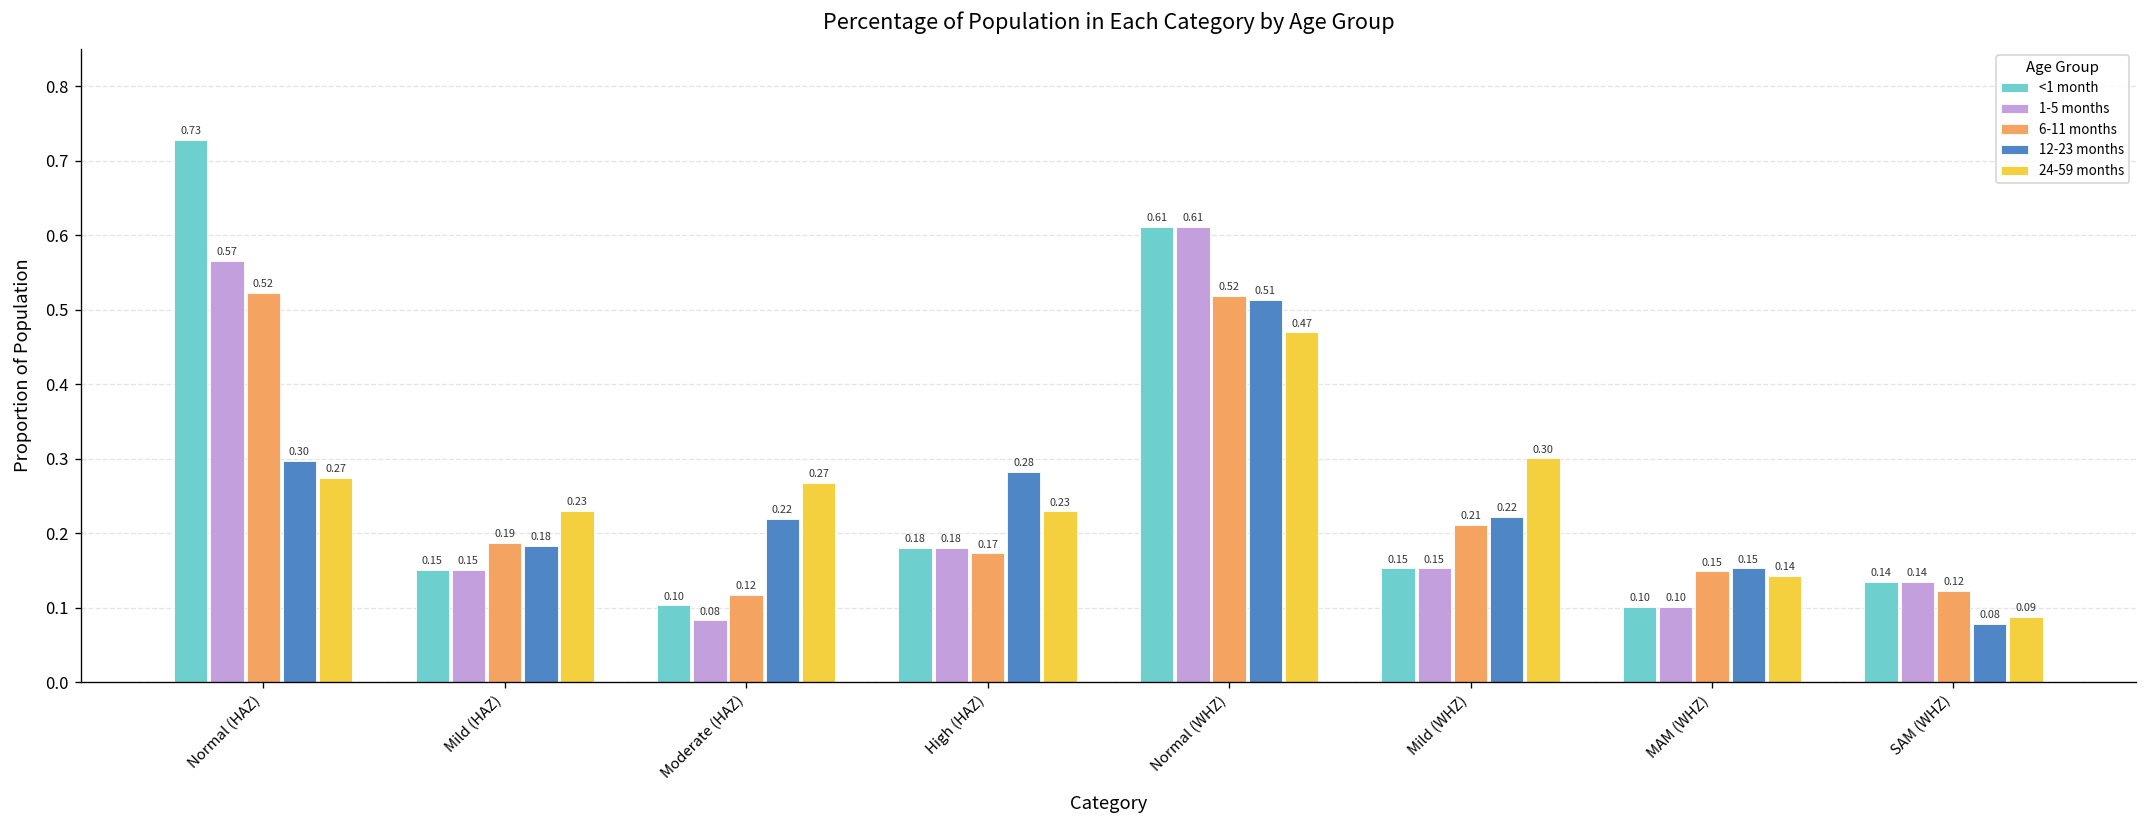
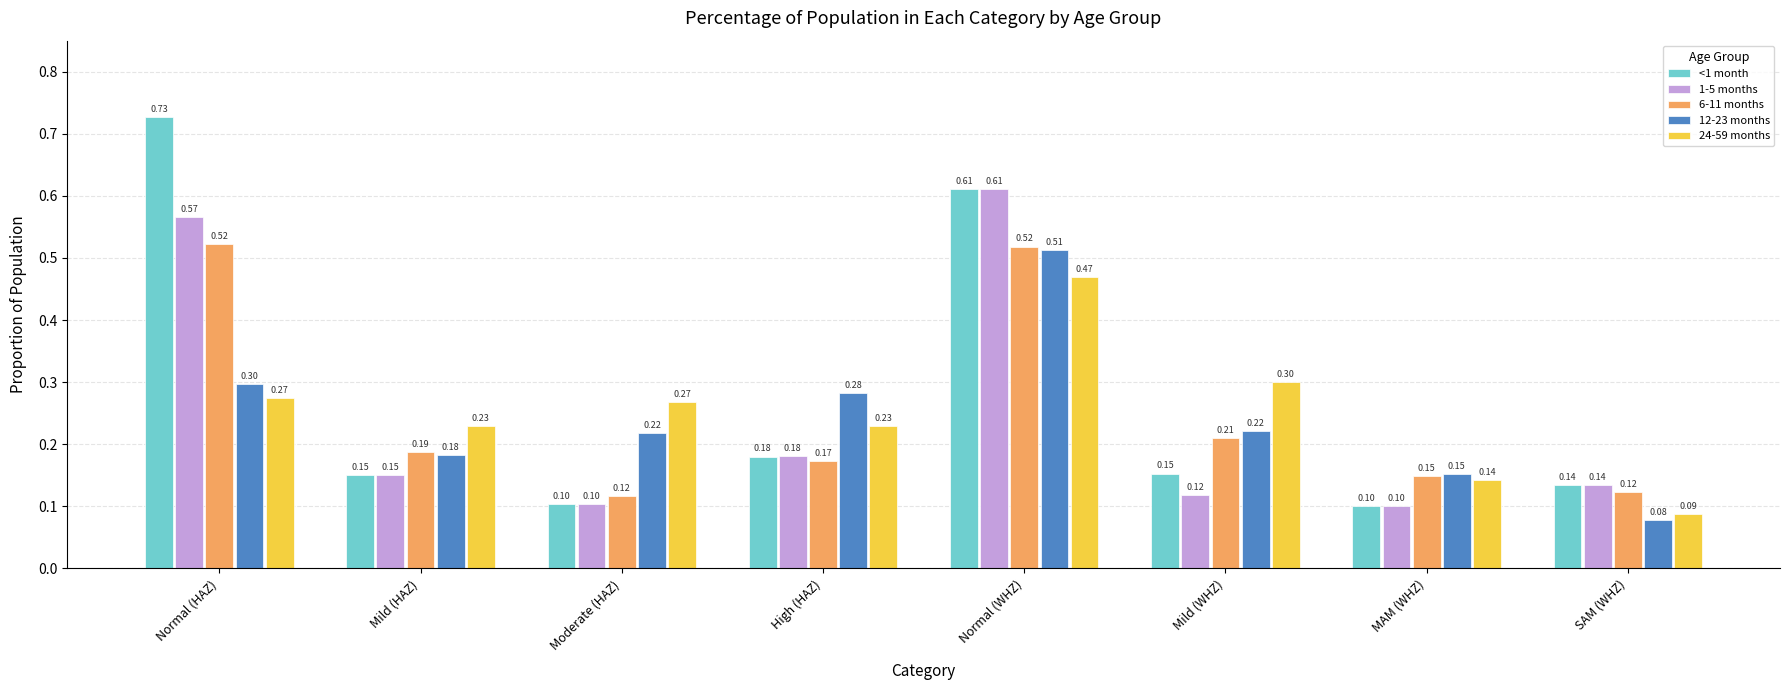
1-5 months, Moderate (HAZ): 0.08 -> 0.10
1-5 months, Mild (WHZ): 0.15 -> 0.12
